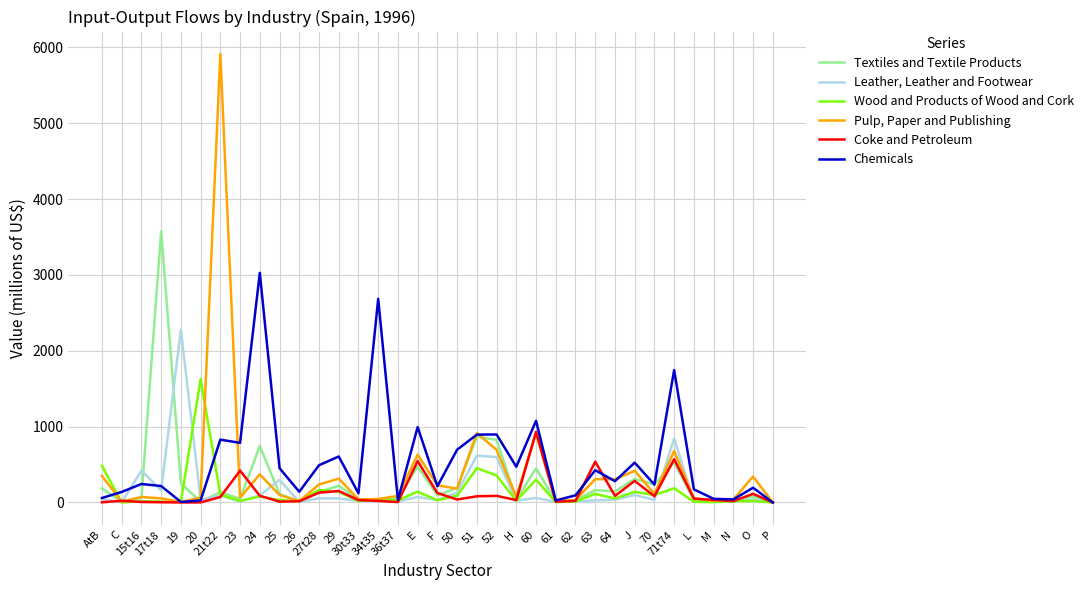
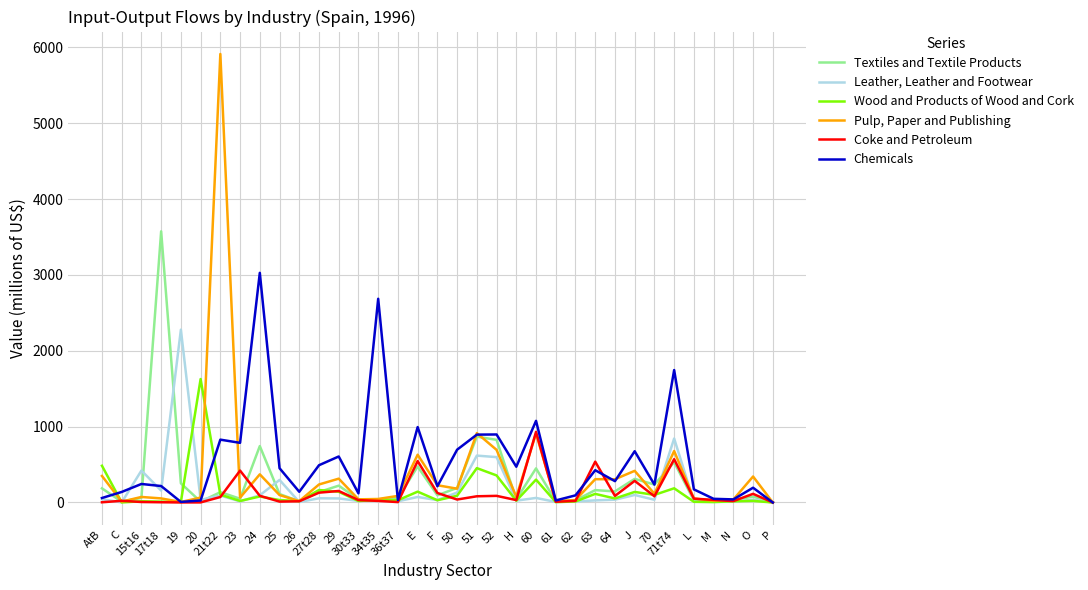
Chemicals, J: 500 -> 700
